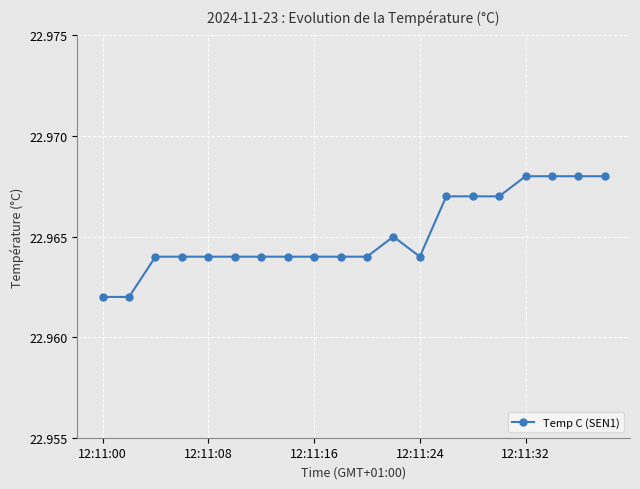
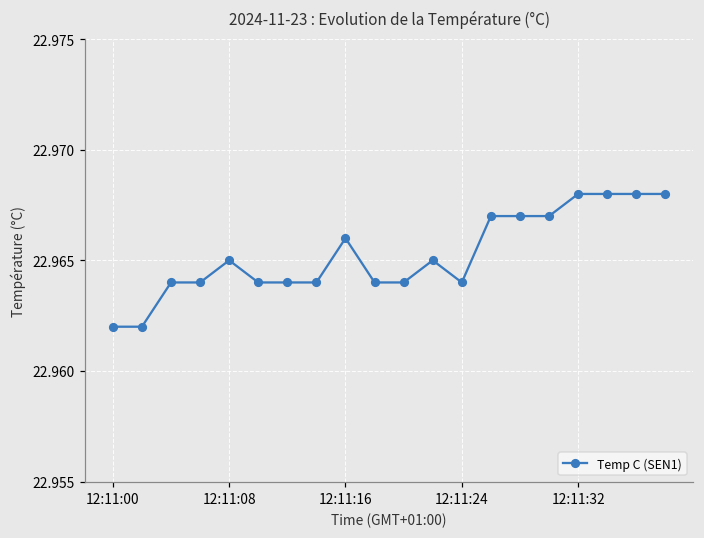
12:11:08: 22.964 -> 22.965
12:11:16: 22.964 -> 22.966
